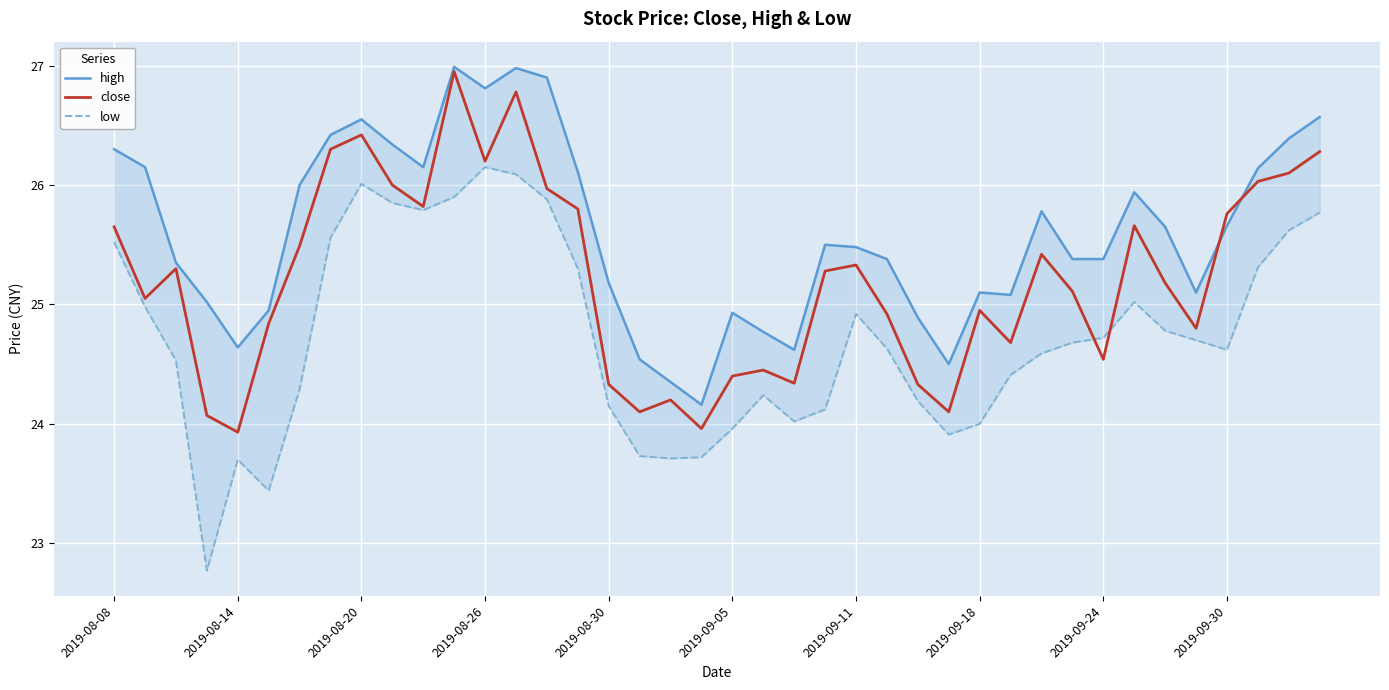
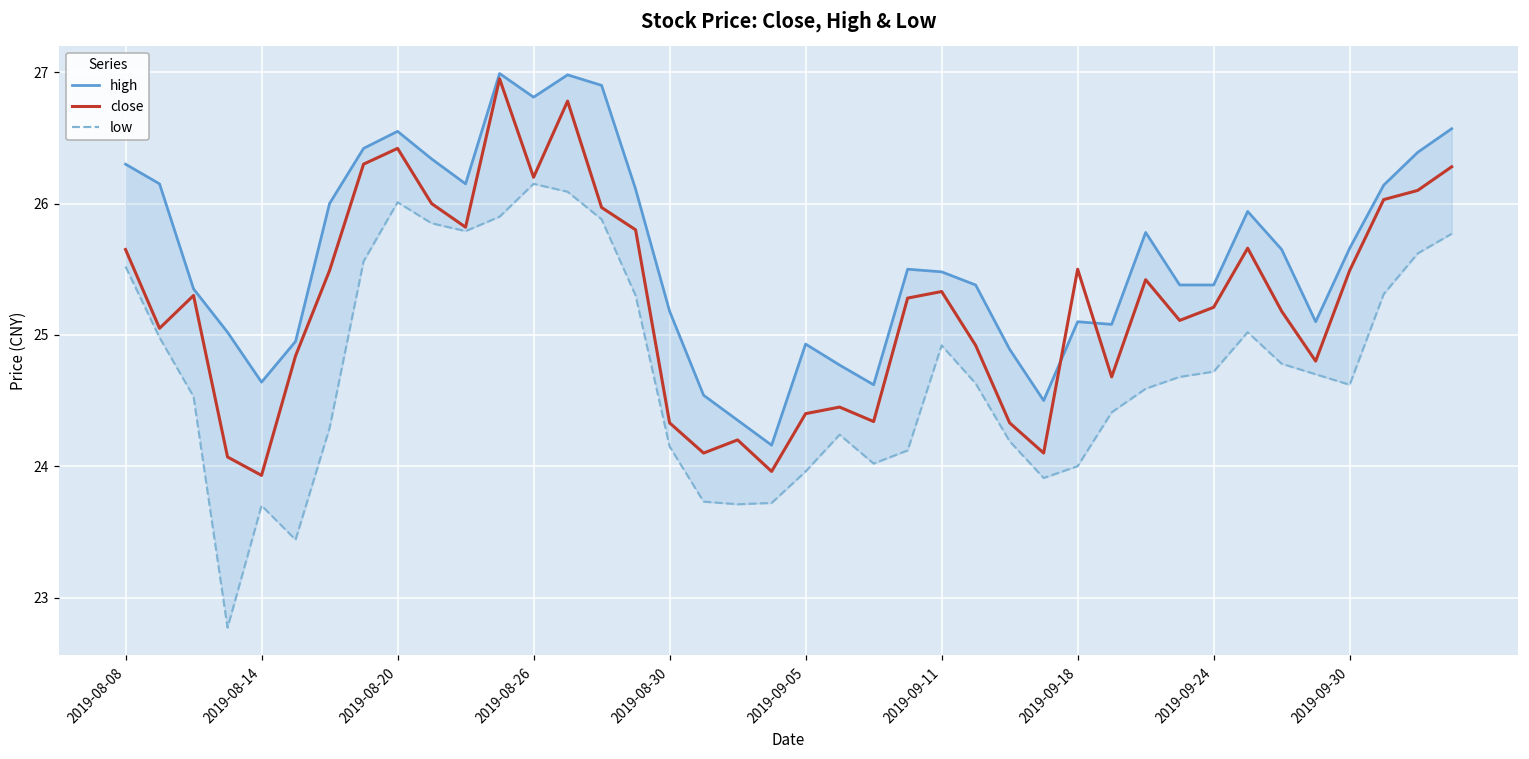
close, 2019-09-18: 24.95 -> 25.50
close, 2019-09-24: 24.54 -> 25.21
close, 2019-09-30: 25.76 -> 25.49
